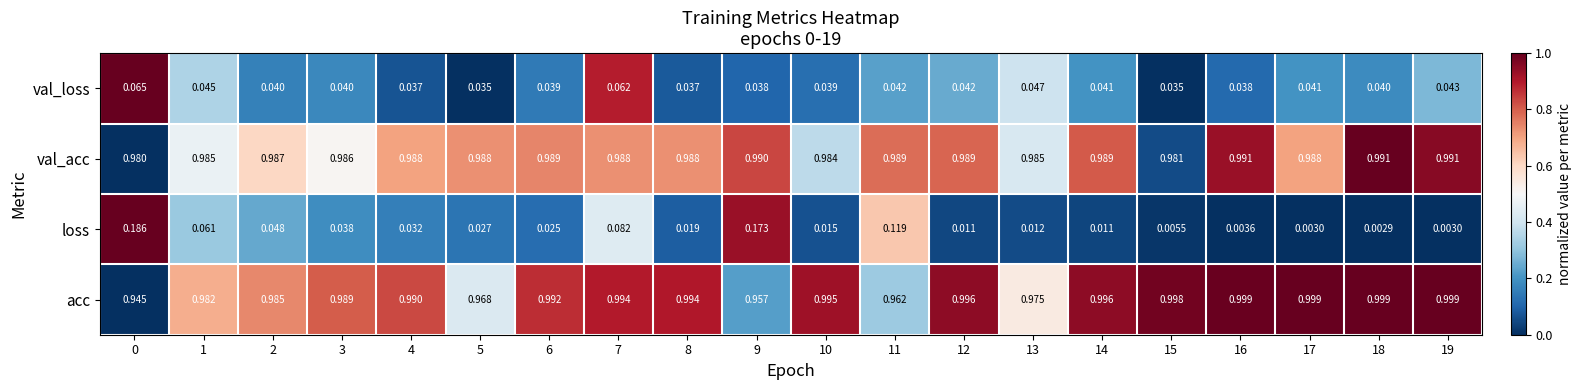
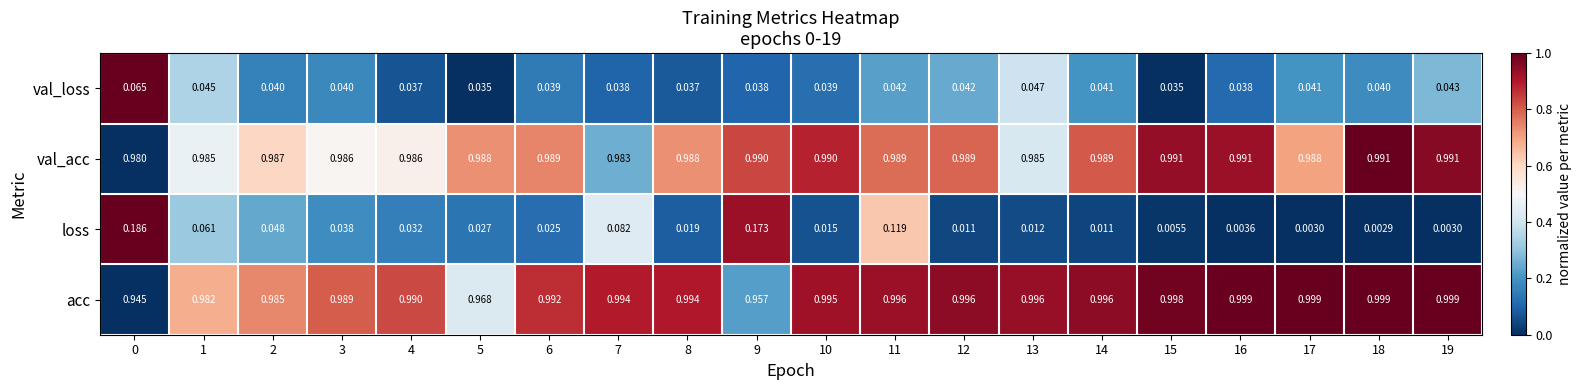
val_loss, 7: 0.062 -> 0.038
val_acc, 4: 0.988 -> 0.986
val_acc, 7: 0.988 -> 0.983
val_acc, 10: 0.984 -> 0.990
val_acc, 15: 0.981 -> 0.991
acc, 11: 0.962 -> 0.996
acc, 13: 0.975 -> 0.996
